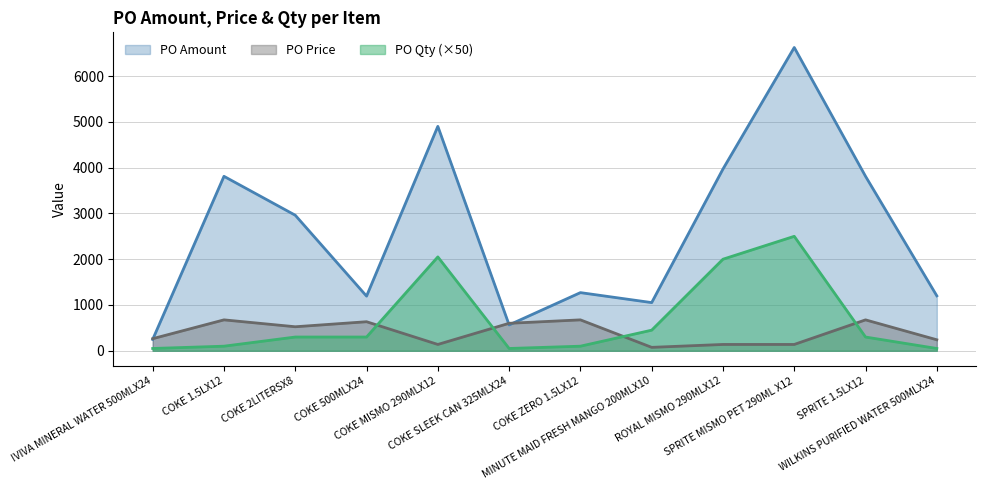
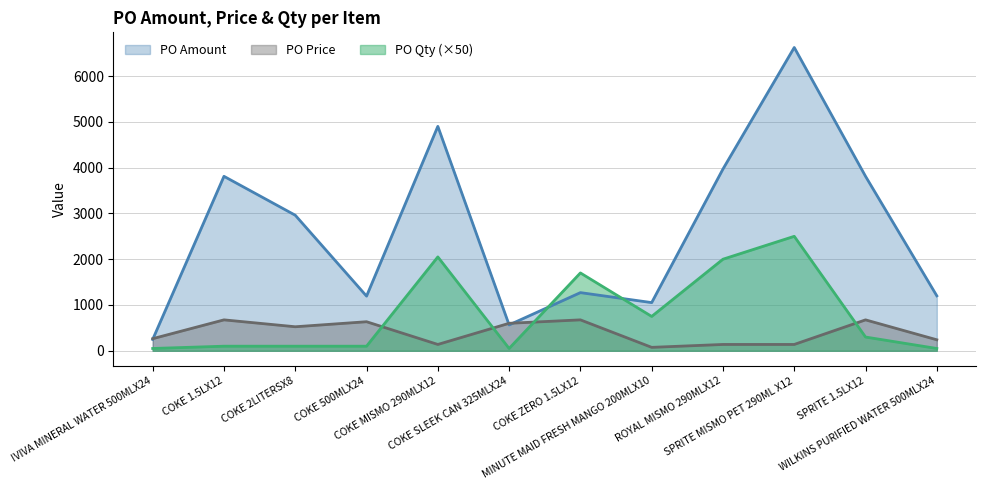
PO Qty (×50), COKE 2LITERSX8: 300 -> 100
PO Qty (×50), COKE 500MLX24: 300 -> 100
PO Qty (×50), COKE ZERO 1.5LX12: 100 -> 1700
PO Qty (×50), MINUTE MAID FRESH MANGO 200MLX10: 500 -> 800
